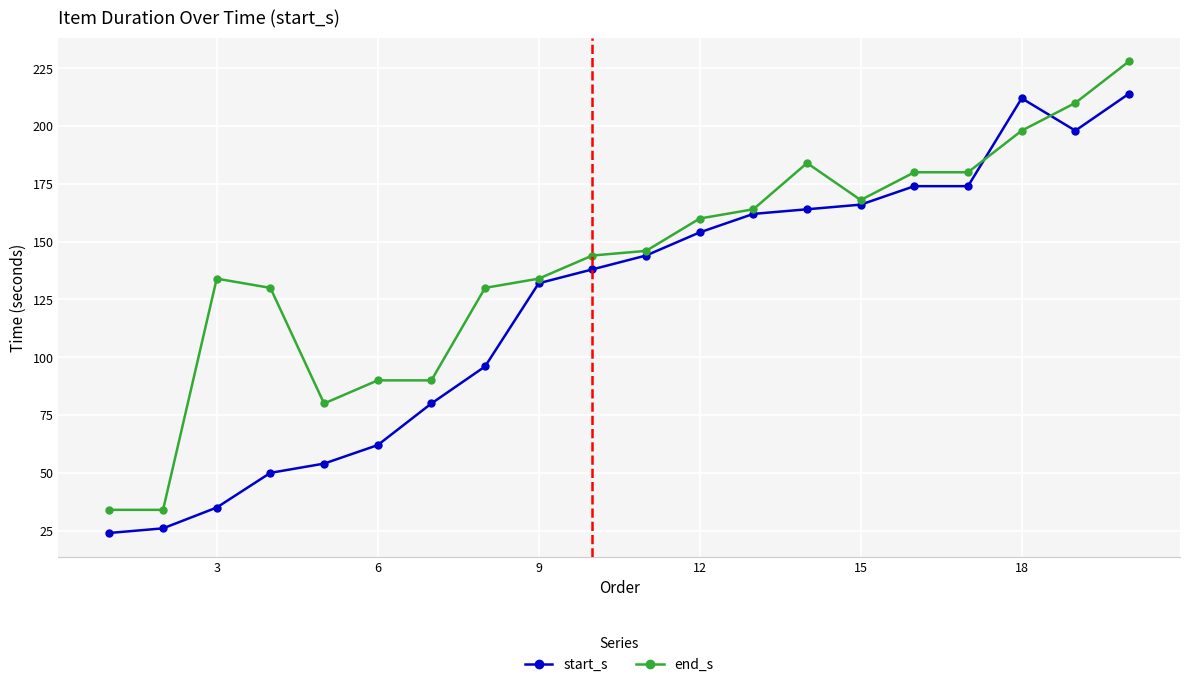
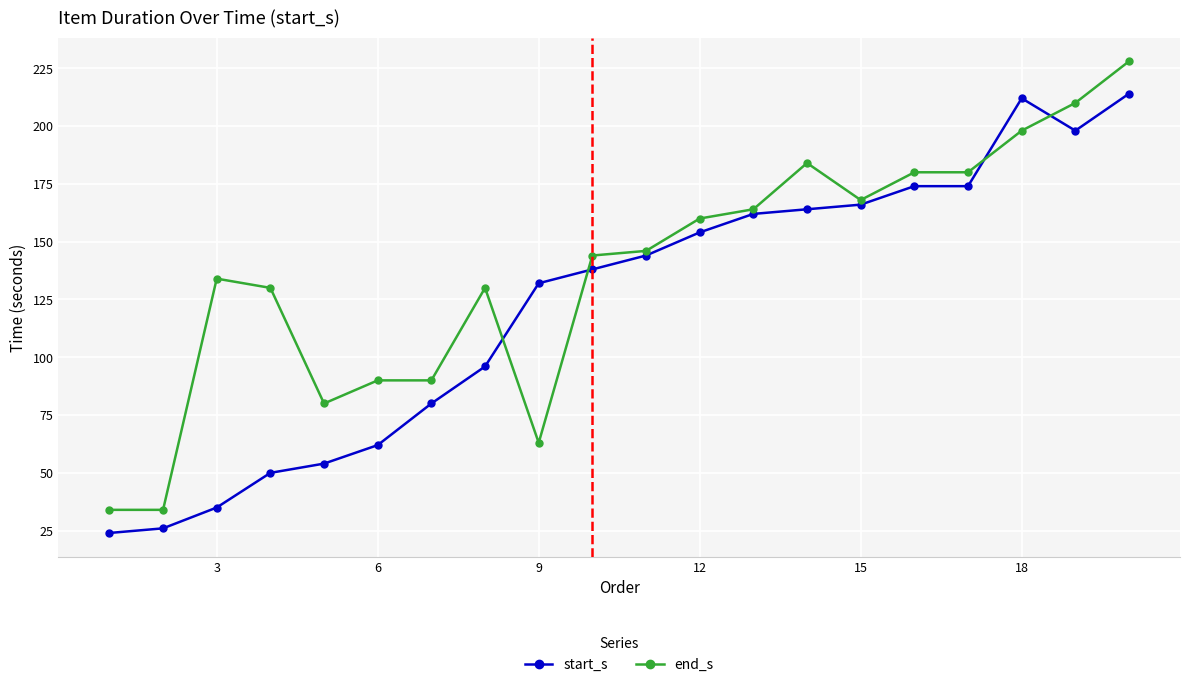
end_s, 9: 134 -> 63
